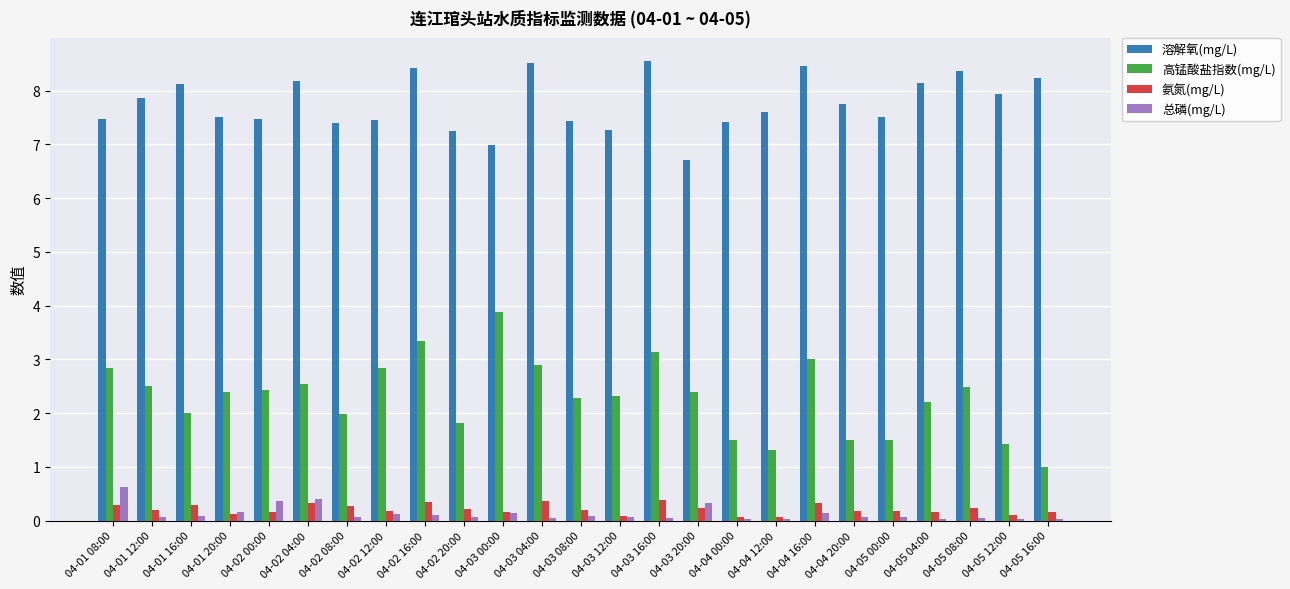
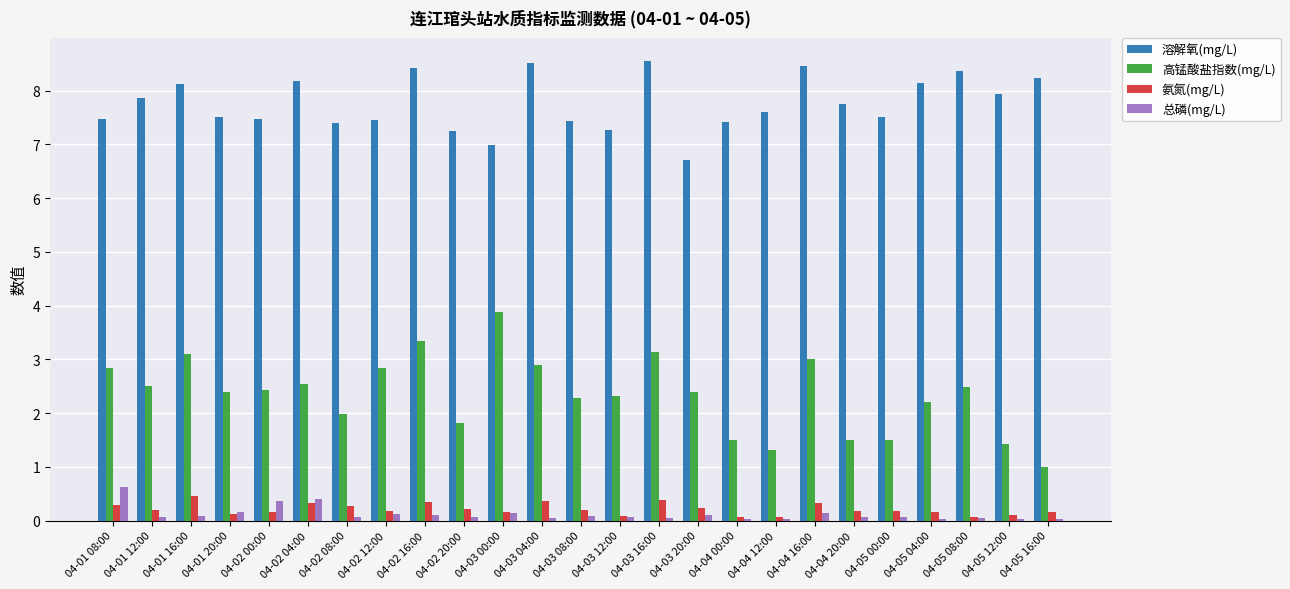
高锰酸盐指数(mg/L), 04-01 16:00: 2.0 -> 3.1
氨氮(mg/L), 04-01 16:00: 0.3 -> 0.4
总磷(mg/L), 04-03 20:00: 0.3 -> 0.1
氨氮(mg/L), 04-05 08:00: 0.2 -> 0.1
